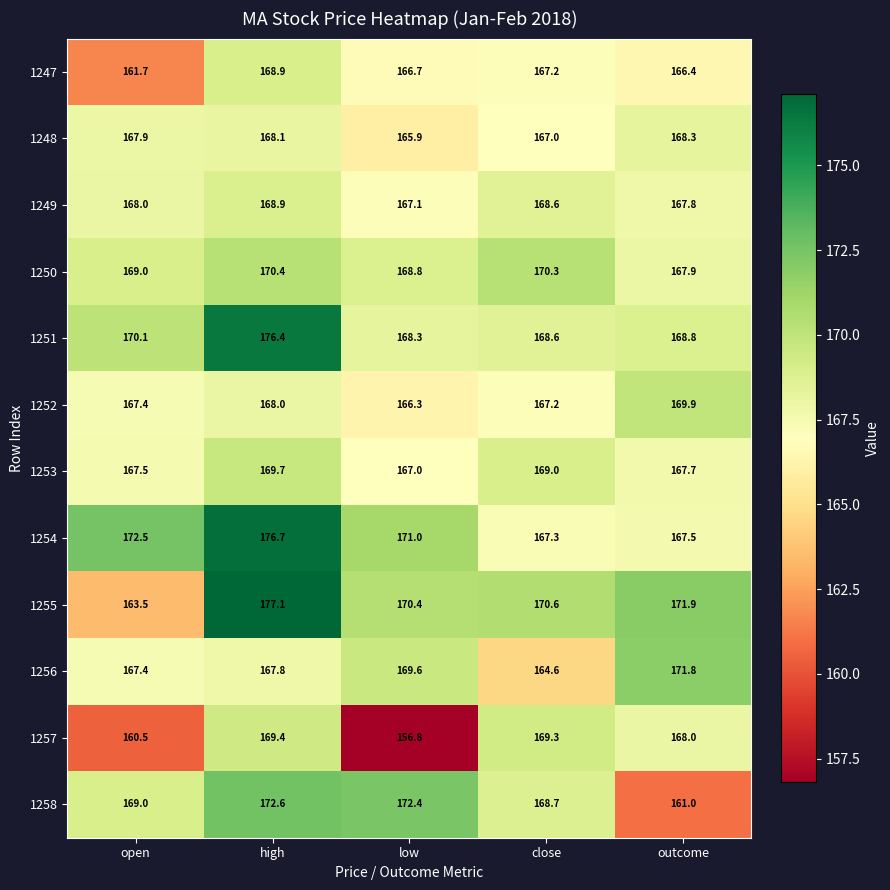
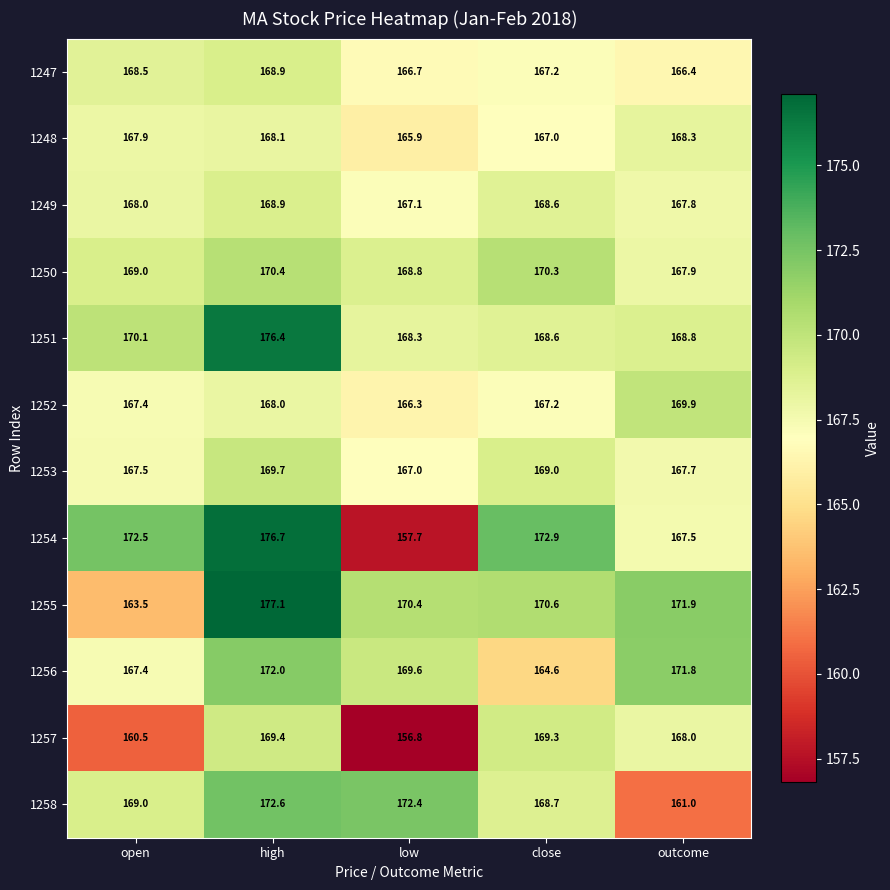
1247, open: 161.7 -> 168.5
1254, low: 171.0 -> 157.7
1254, close: 167.3 -> 172.9
1256, high: 167.8 -> 172.0
